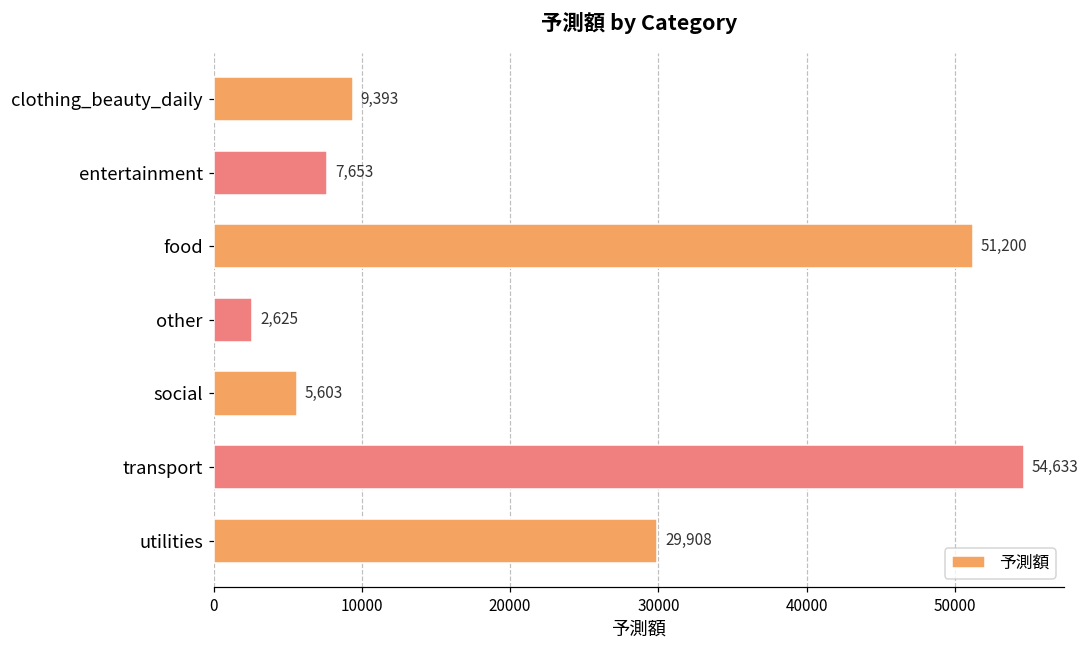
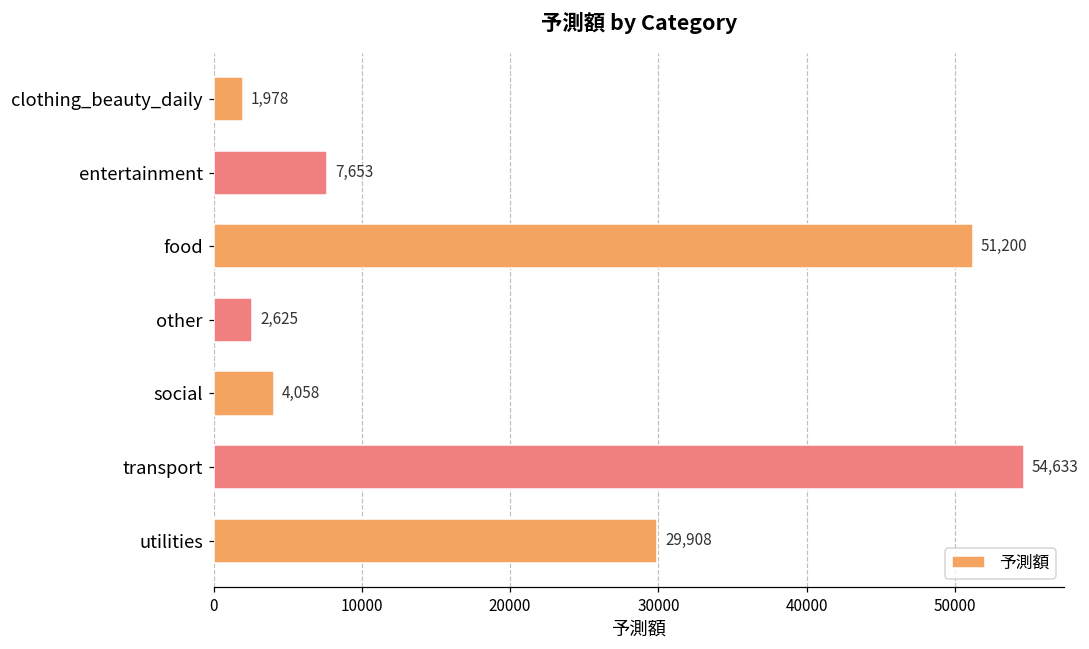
clothing_beauty_daily: 9,393 -> 1,978
social: 5,603 -> 4,058
